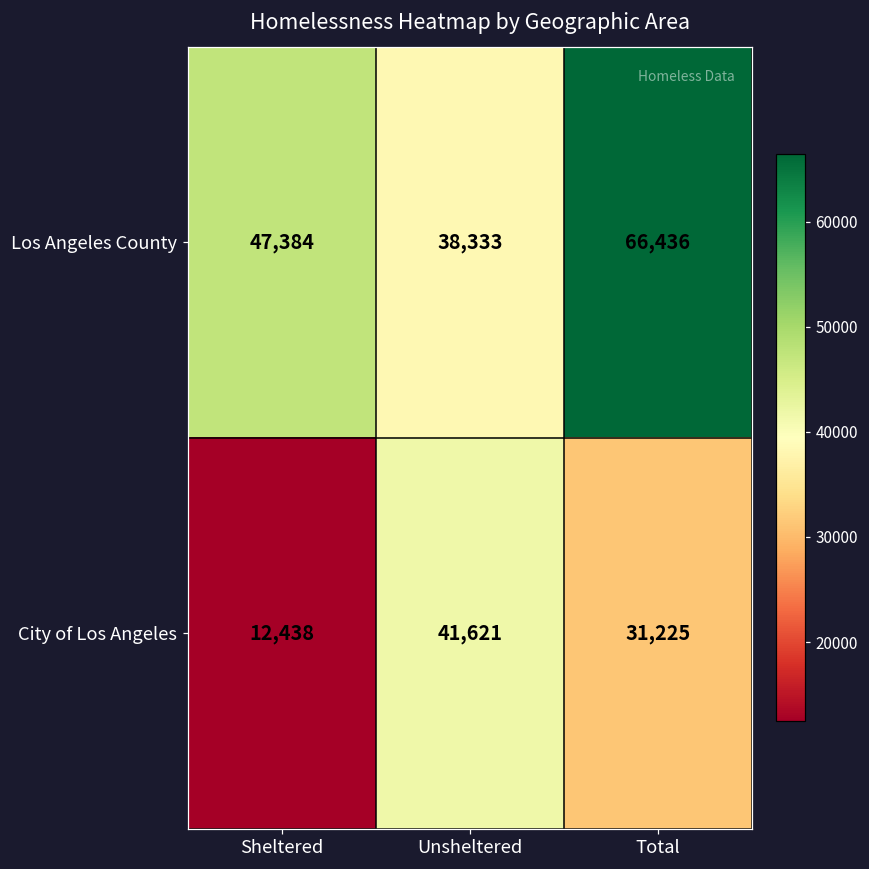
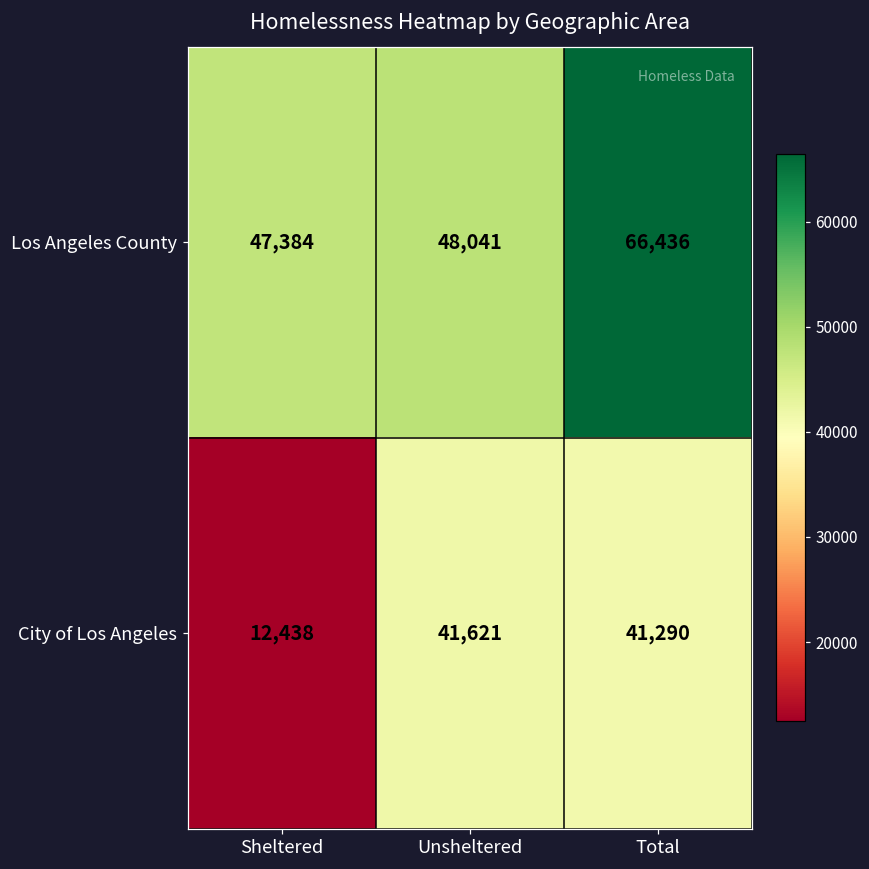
Los Angeles County, Unsheltered: 38,333 -> 48,041
City of Los Angeles, Total: 31,225 -> 41,290
